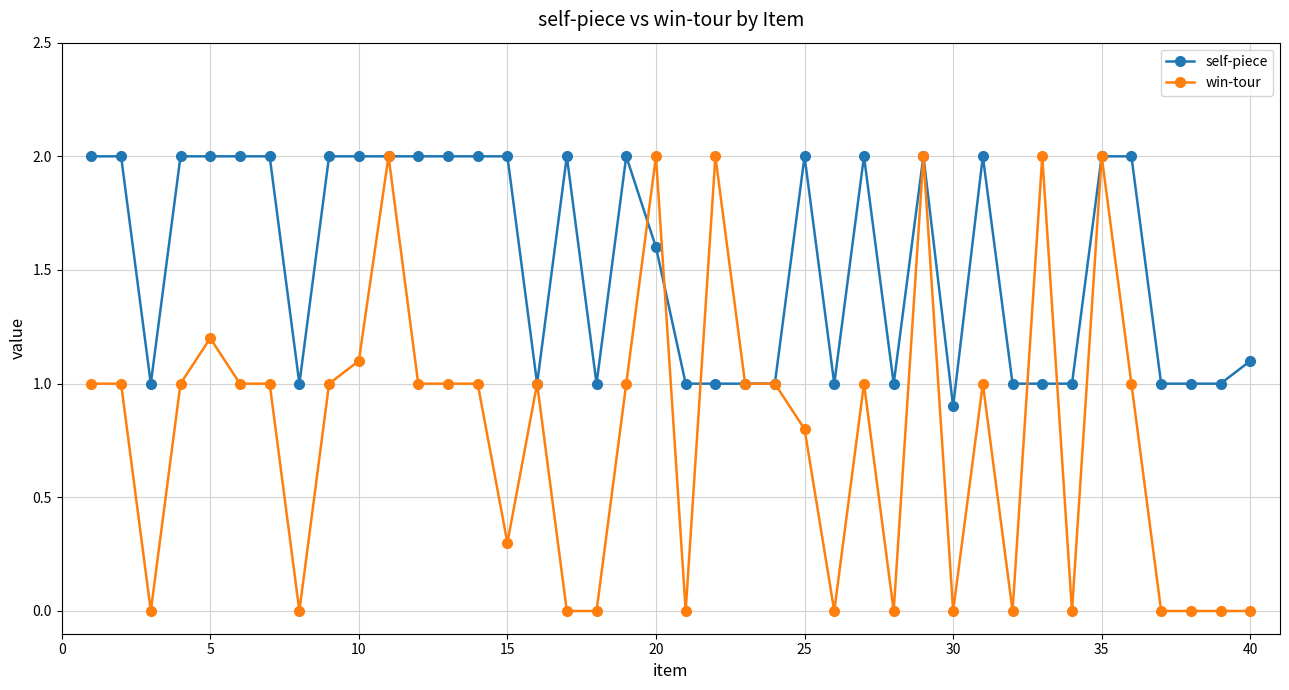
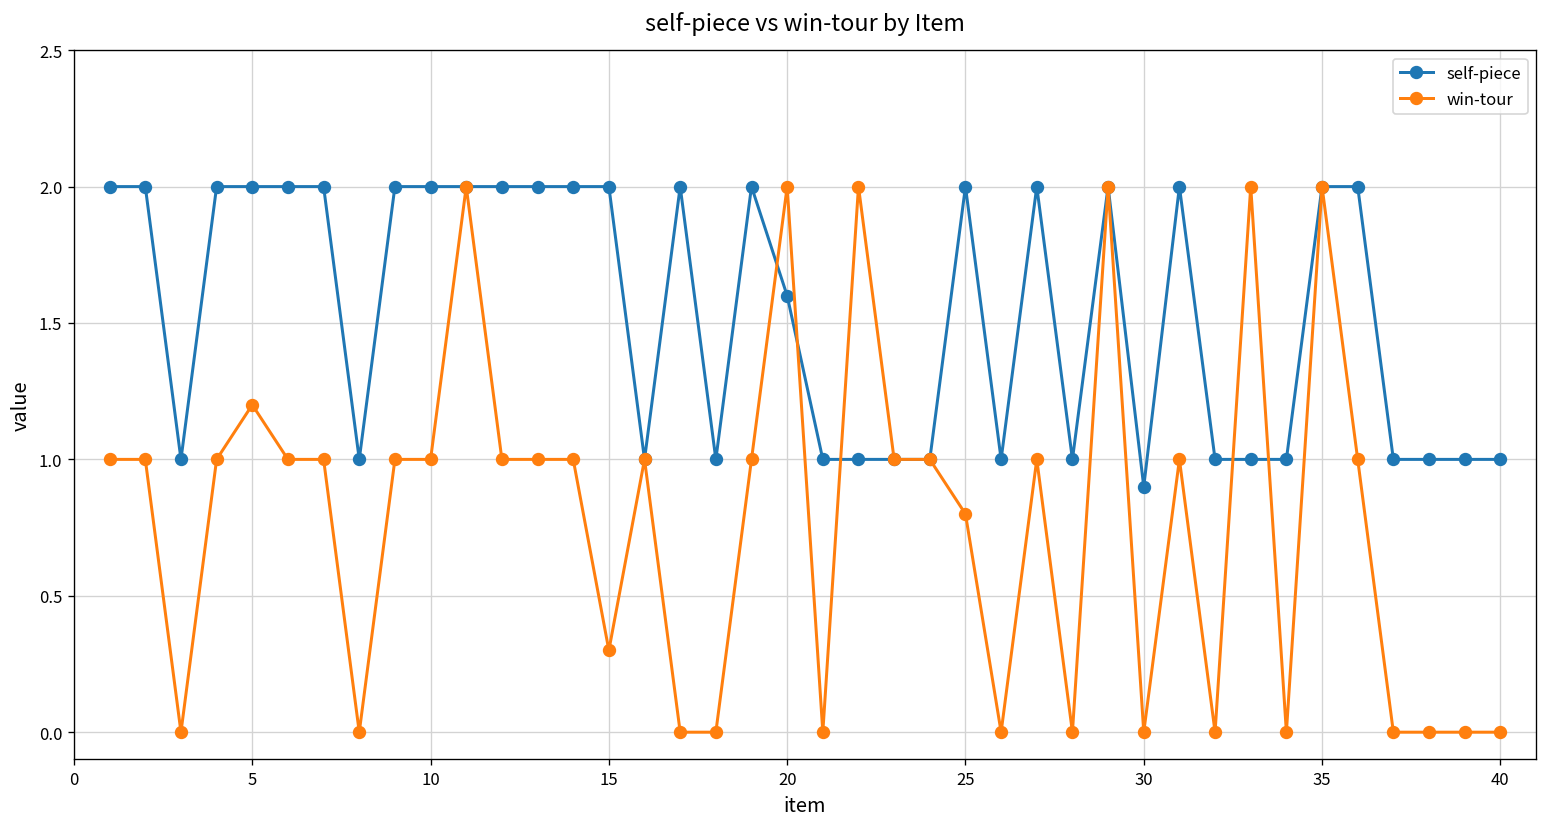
win-tour, 10: 1.1 -> 1.0
self-piece, 40: 1.1 -> 1.0
